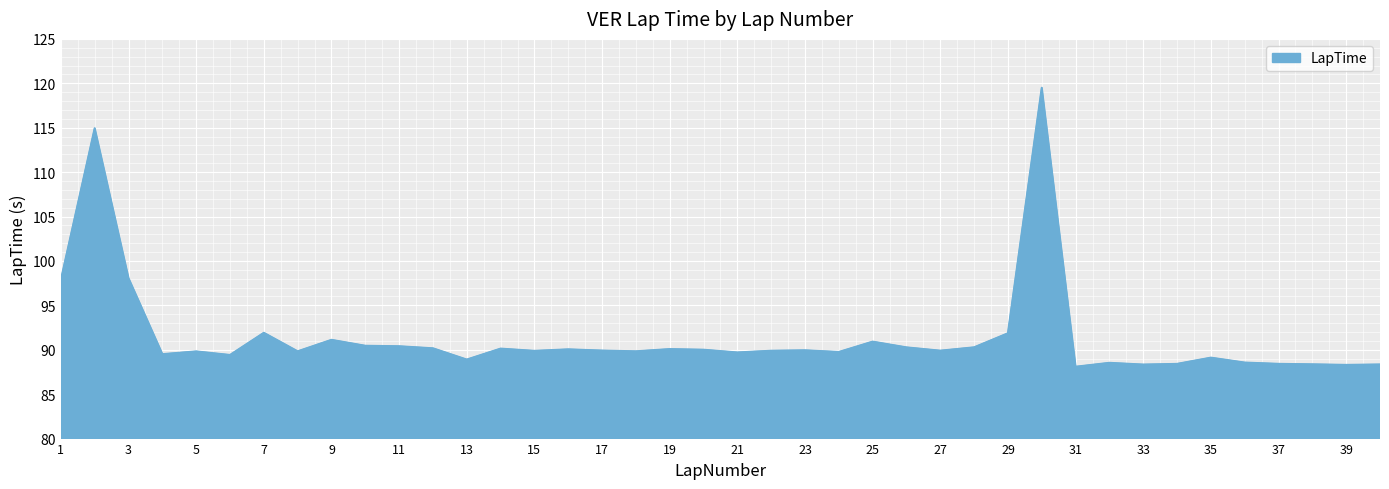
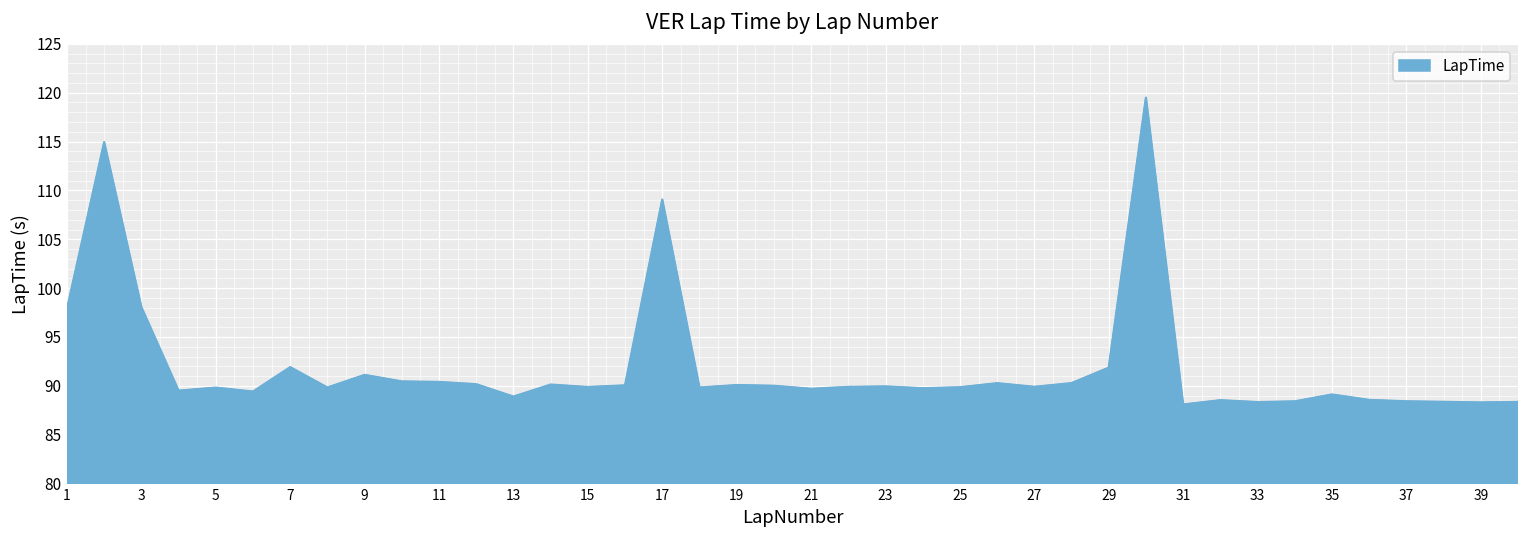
17: 90 -> 109
25: 91 -> 90
